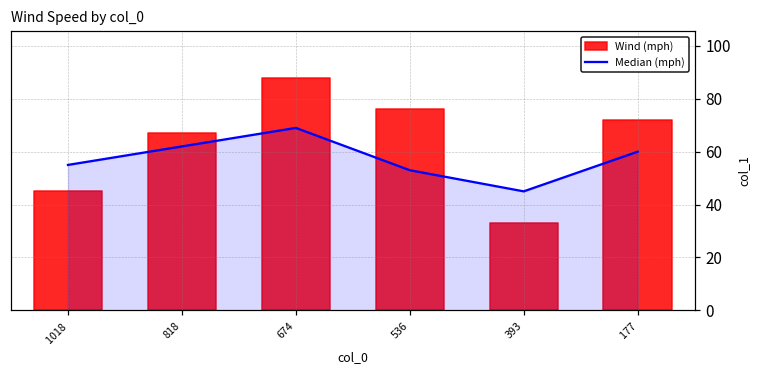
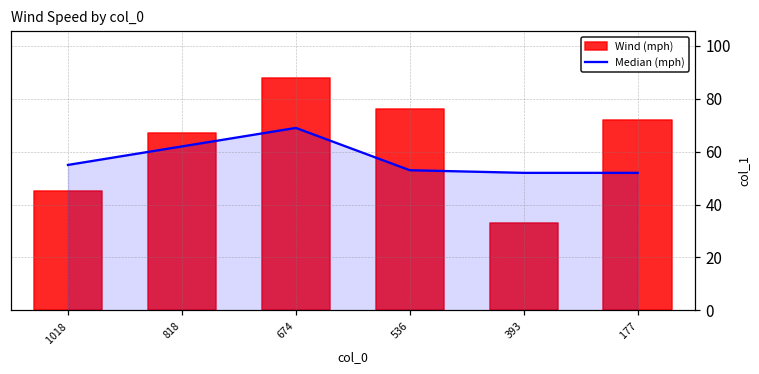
Median (mph), 393: 45 -> 52
Median (mph), 177: 60 -> 52
